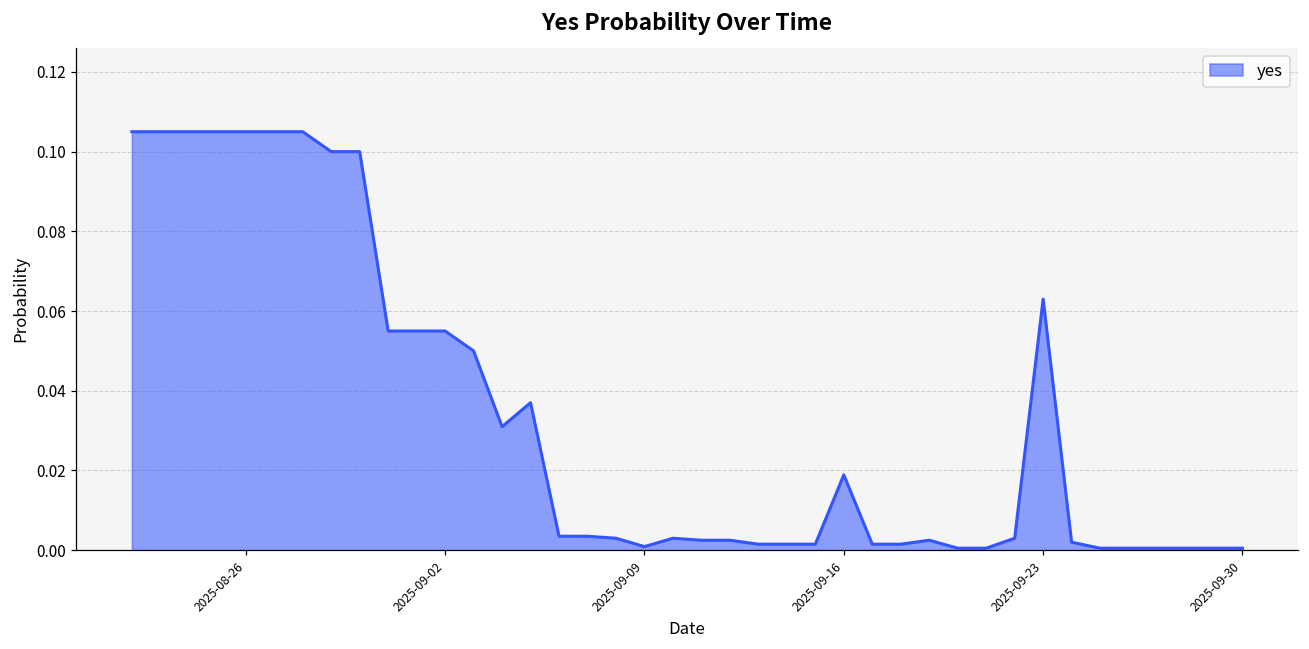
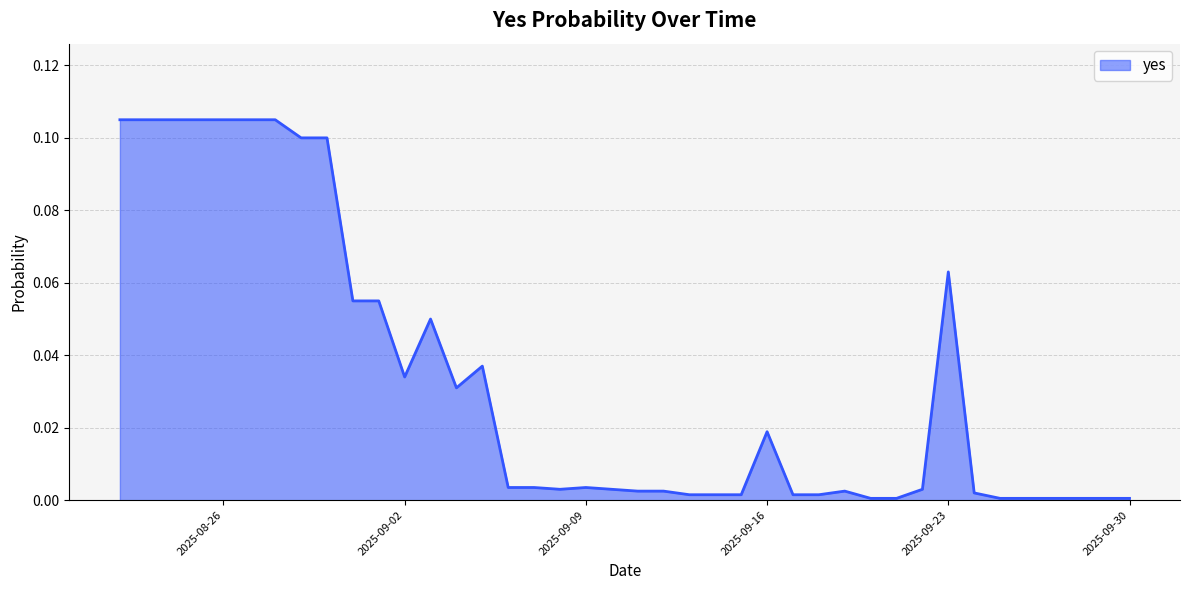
2025-09-02: 0.055 -> 0.034
2025-09-09: 0.001 -> 0.004
